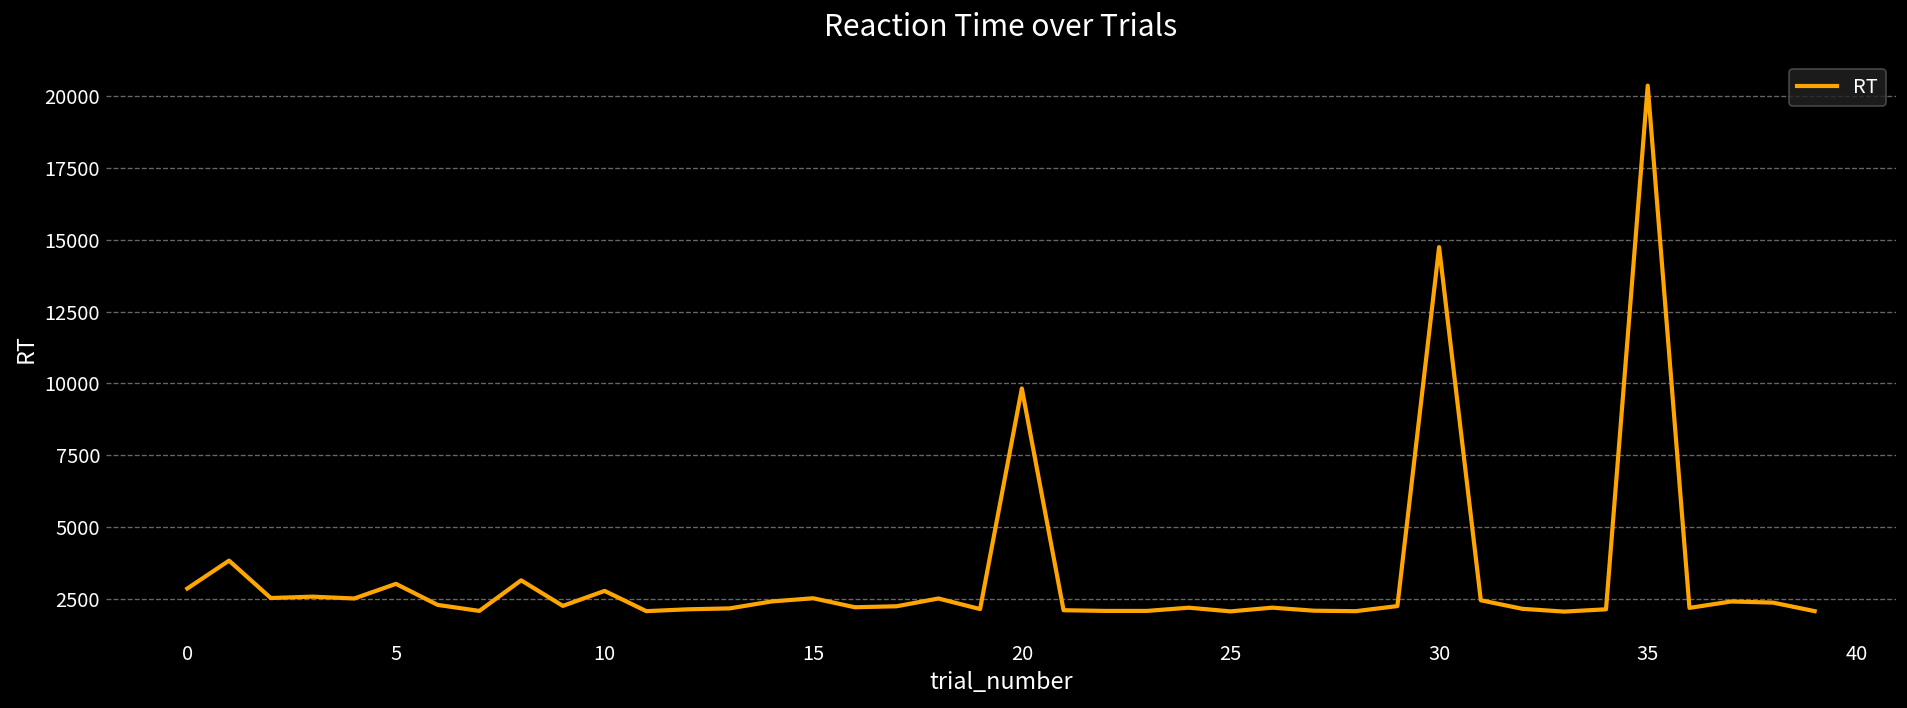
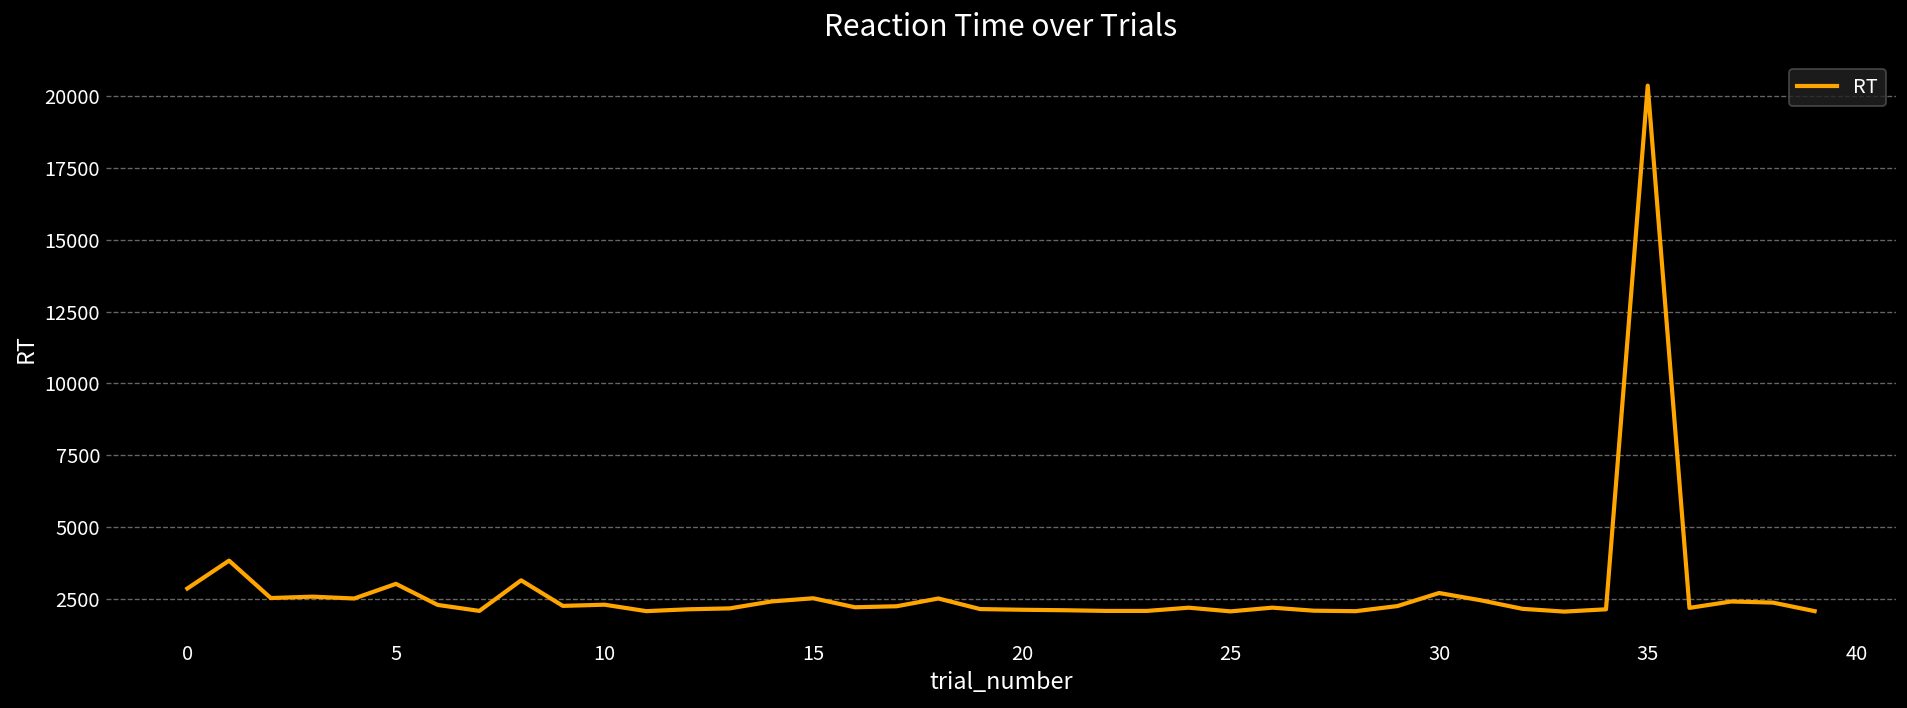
10: 2800 -> 2300
20: 9800 -> 2100
30: 14700 -> 2700
